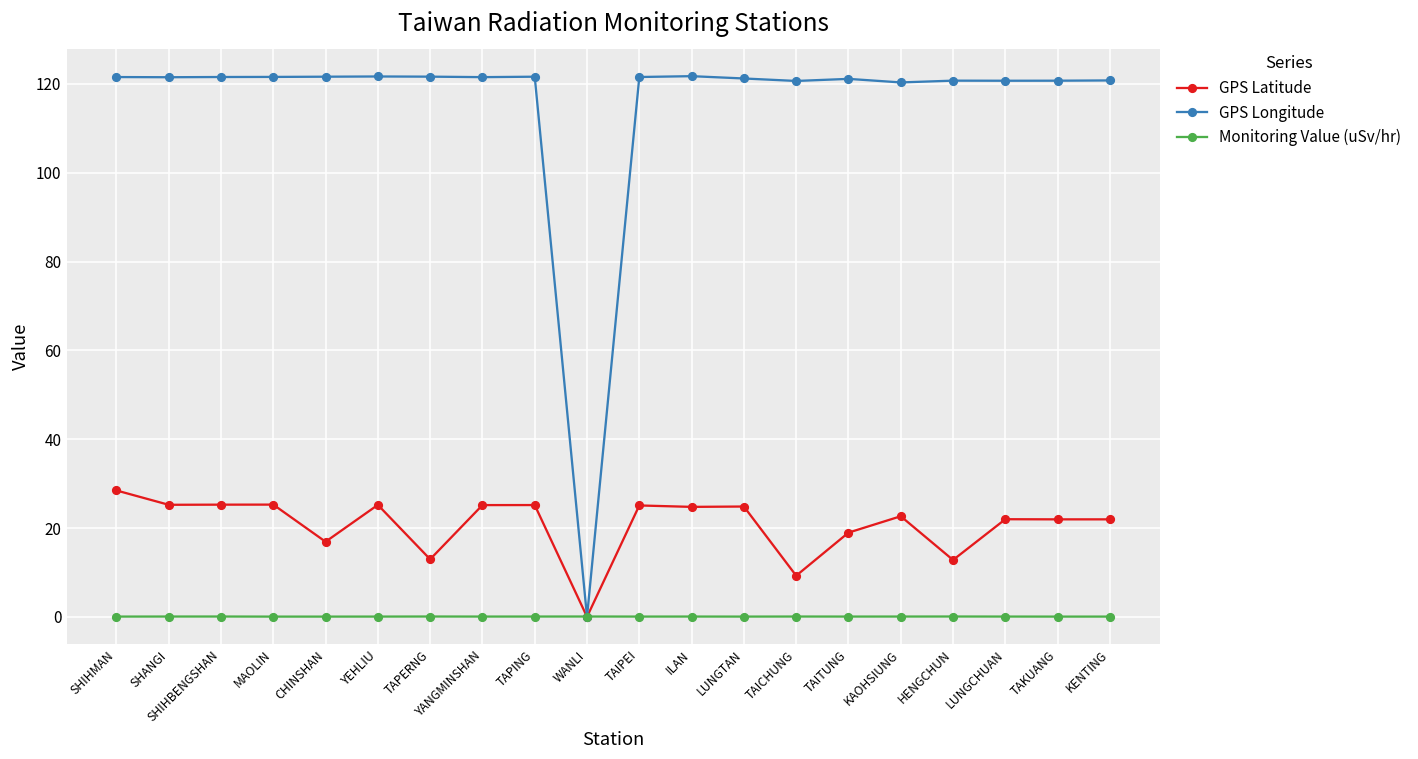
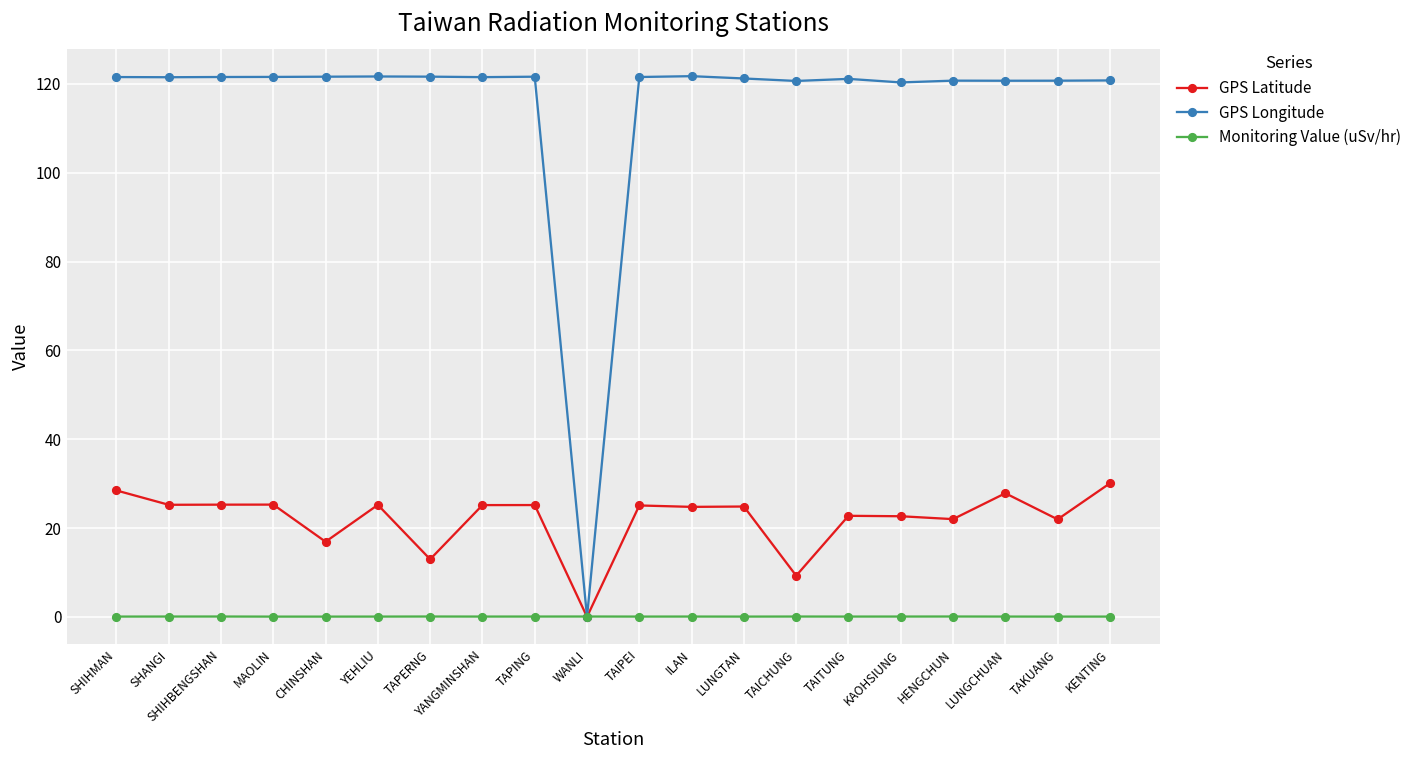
GPS Latitude, TAITUNG: 19 -> 23
GPS Latitude, HENGCHUN: 13 -> 22
GPS Latitude, LUNGCHUAN: 22 -> 28
GPS Latitude, KENTING: 22 -> 30
